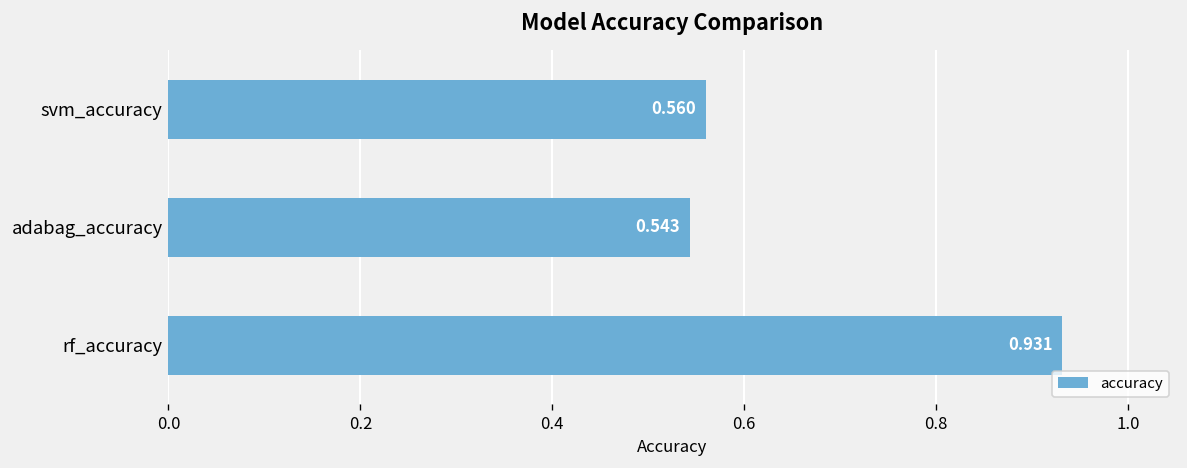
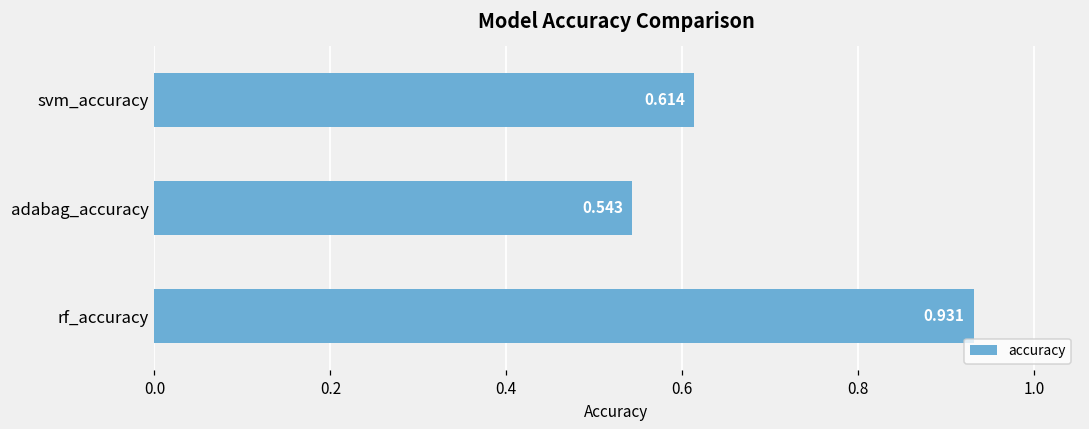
svm_accuracy: 0.560 -> 0.614
